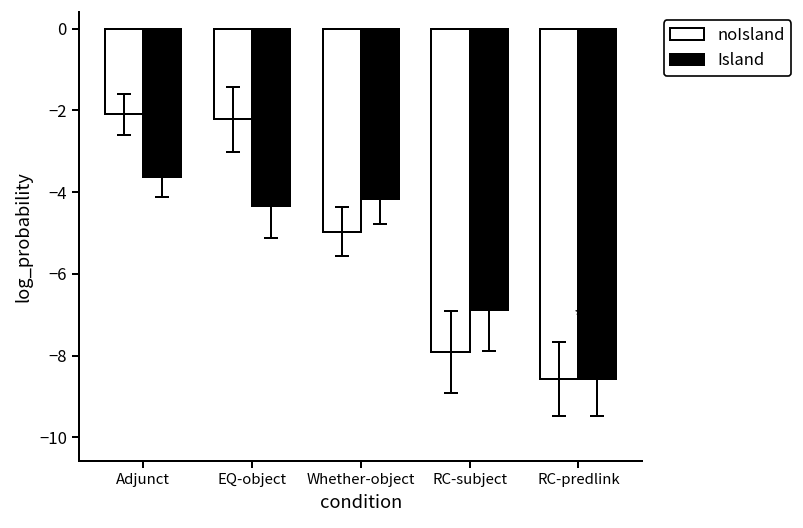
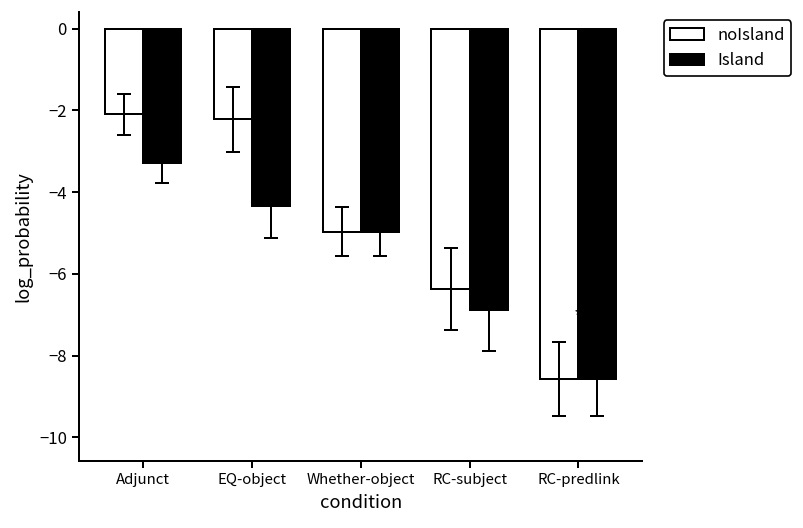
Island, Adjunct: -3.6 -> -3.3
Island, Whether-object: -4.2 -> -5.0
noIsland, RC-subject: -7.9 -> -6.4
